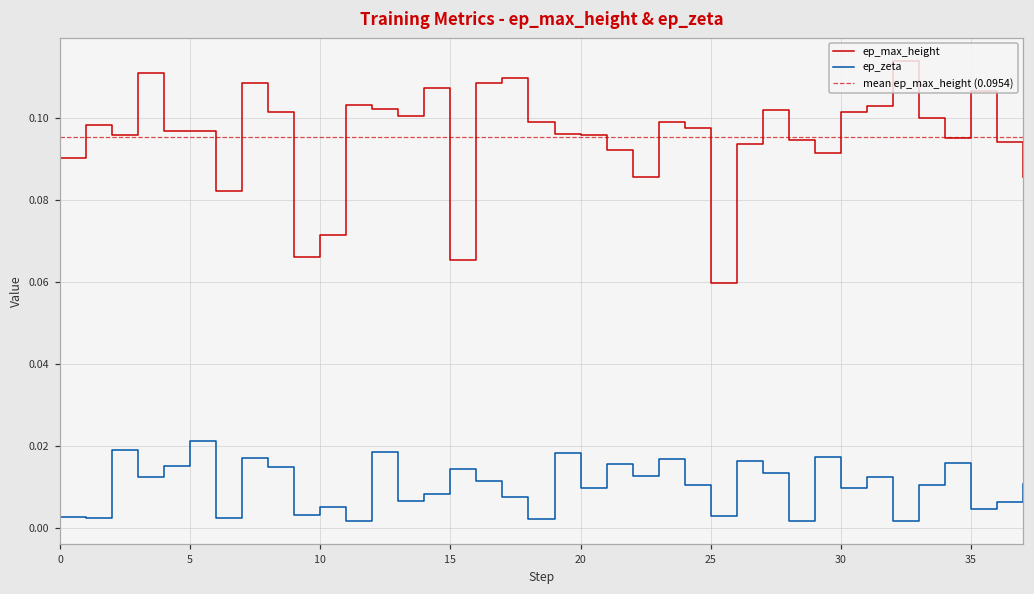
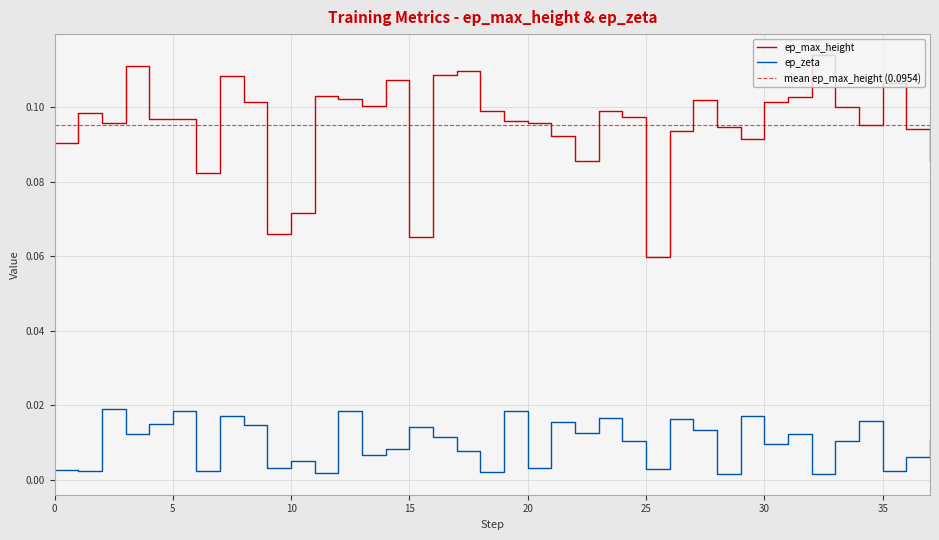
ep_zeta, 5: 0.021 -> 0.019
ep_zeta, 20: 0.010 -> 0.003
ep_zeta, 35: 0.005 -> 0.002
